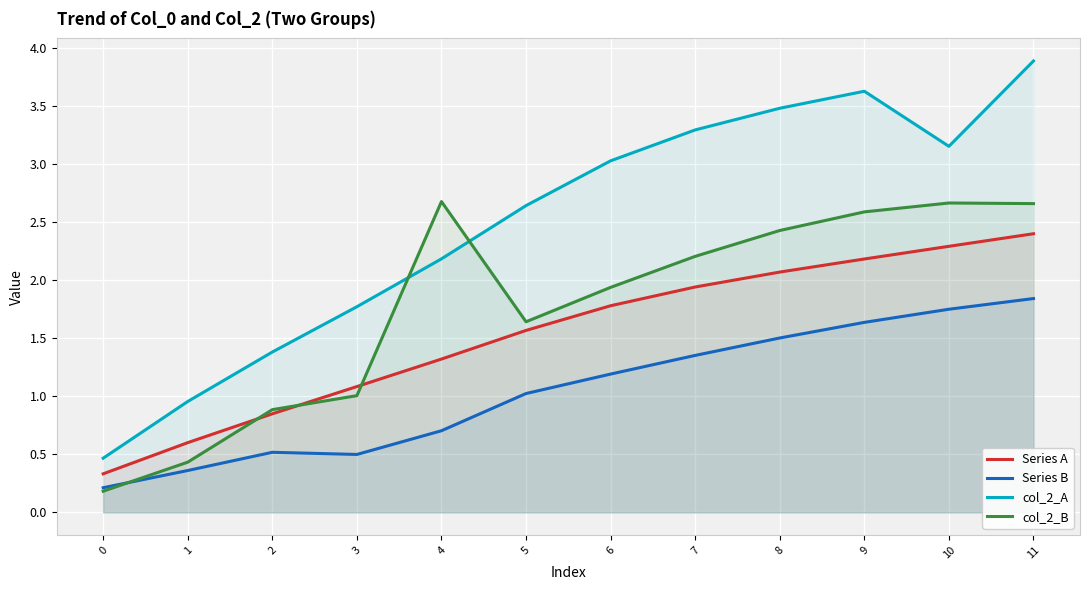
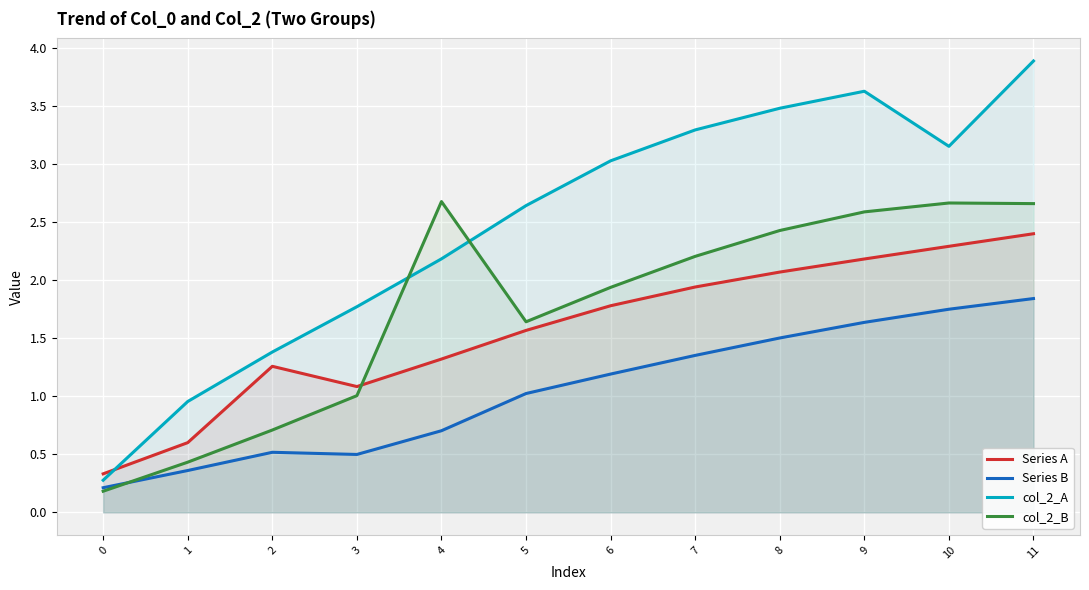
col_2_A, 0: 0.47 -> 0.28
Series A, 2: 0.85 -> 1.26
col_2_B, 2: 0.89 -> 0.71
